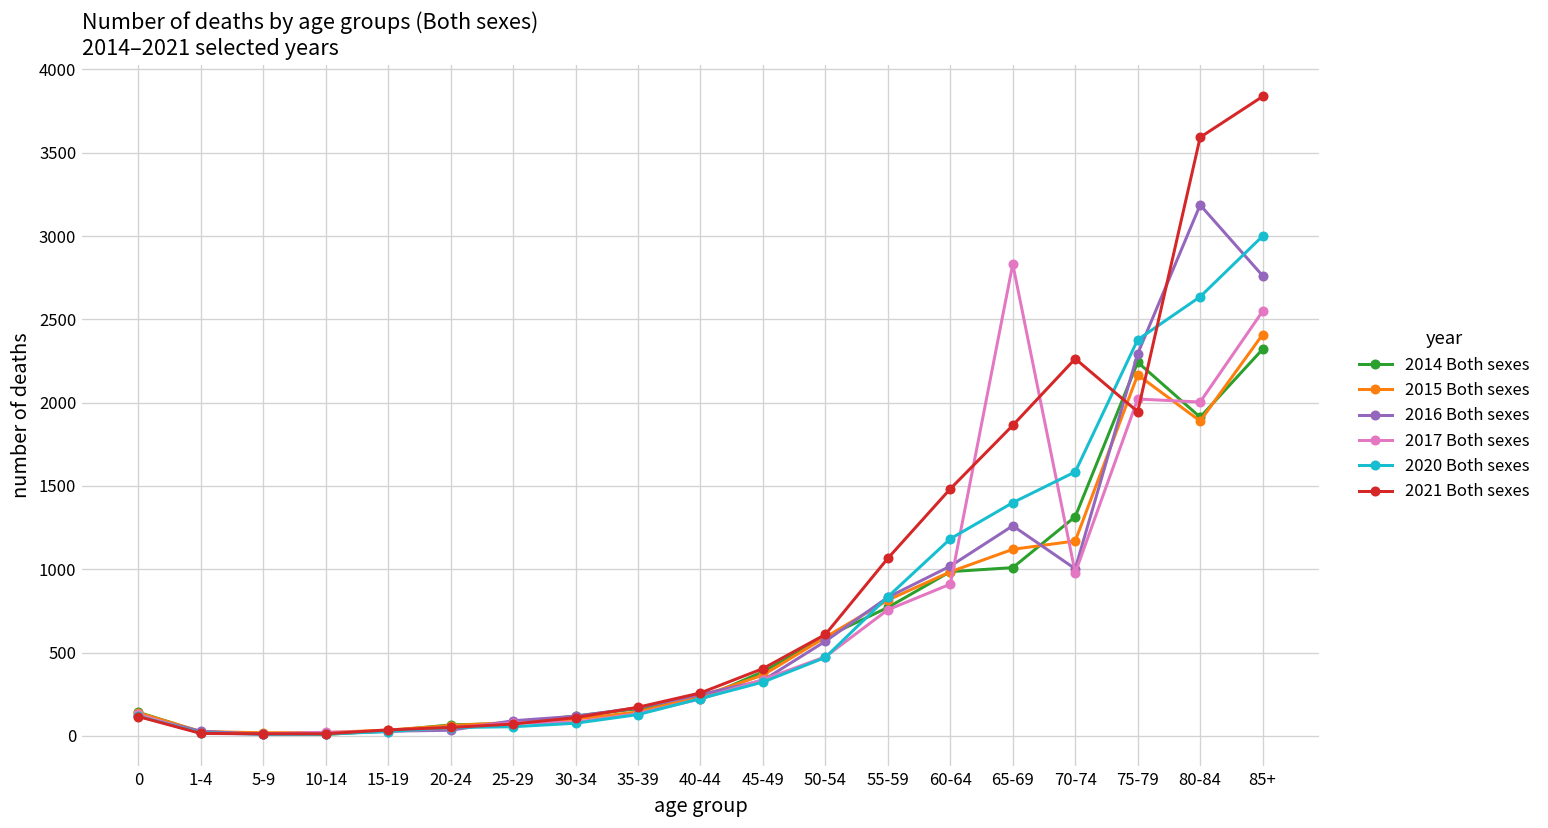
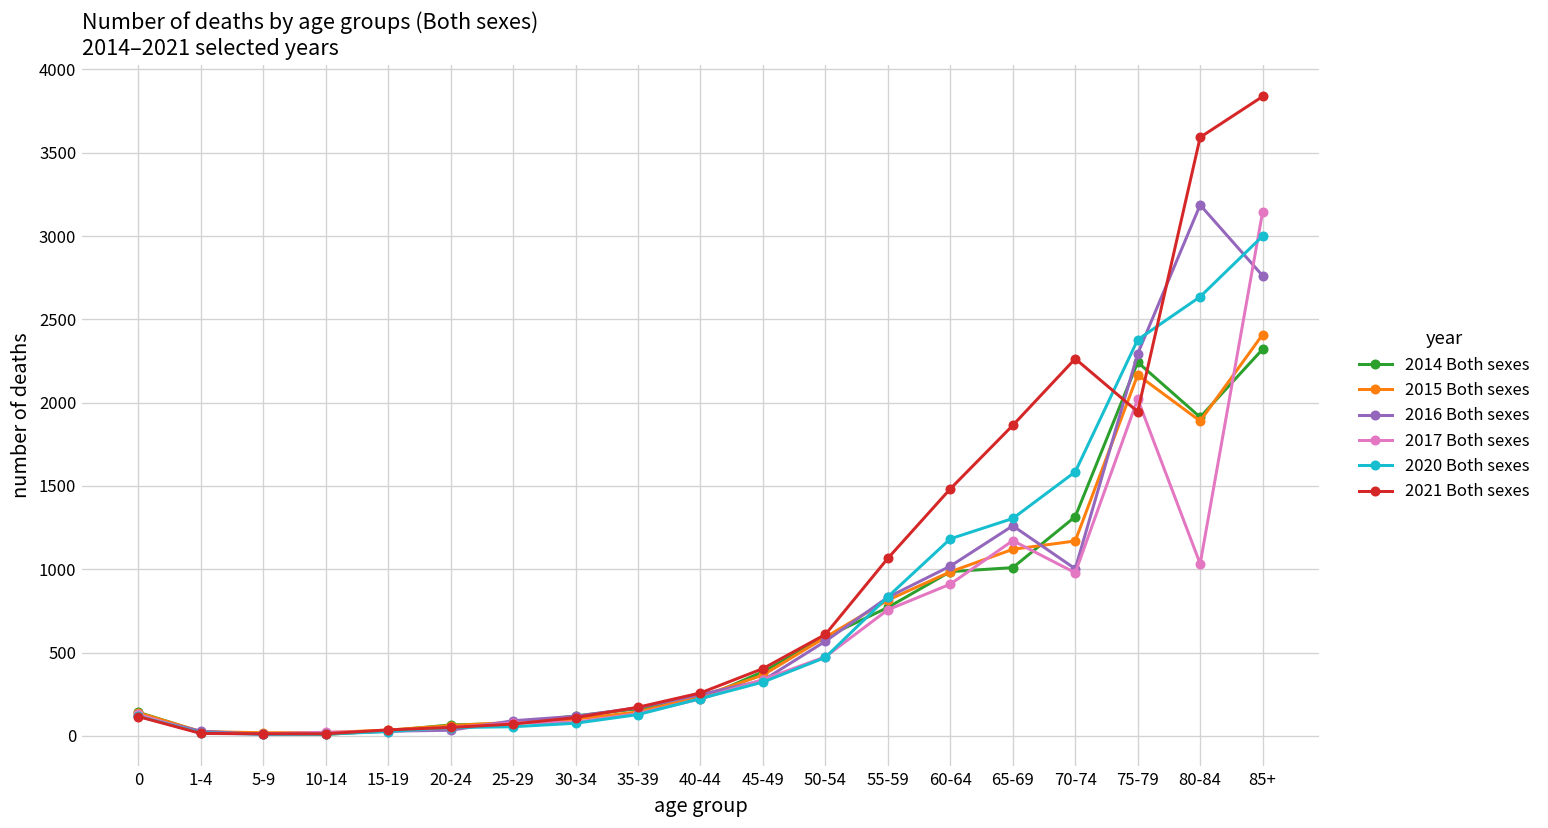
2017 Both sexes, 65-69: 2830 -> 1170
2020 Both sexes, 65-69: 1400 -> 1310
2017 Both sexes, 80-84: 2000 -> 1030
2017 Both sexes, 85+: 2550 -> 3150
